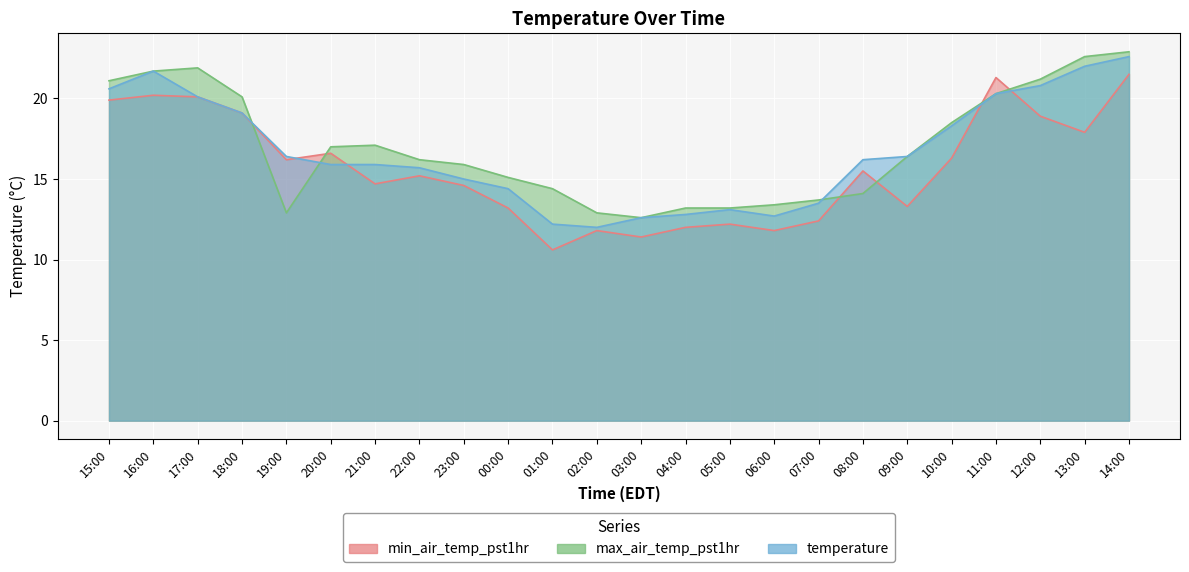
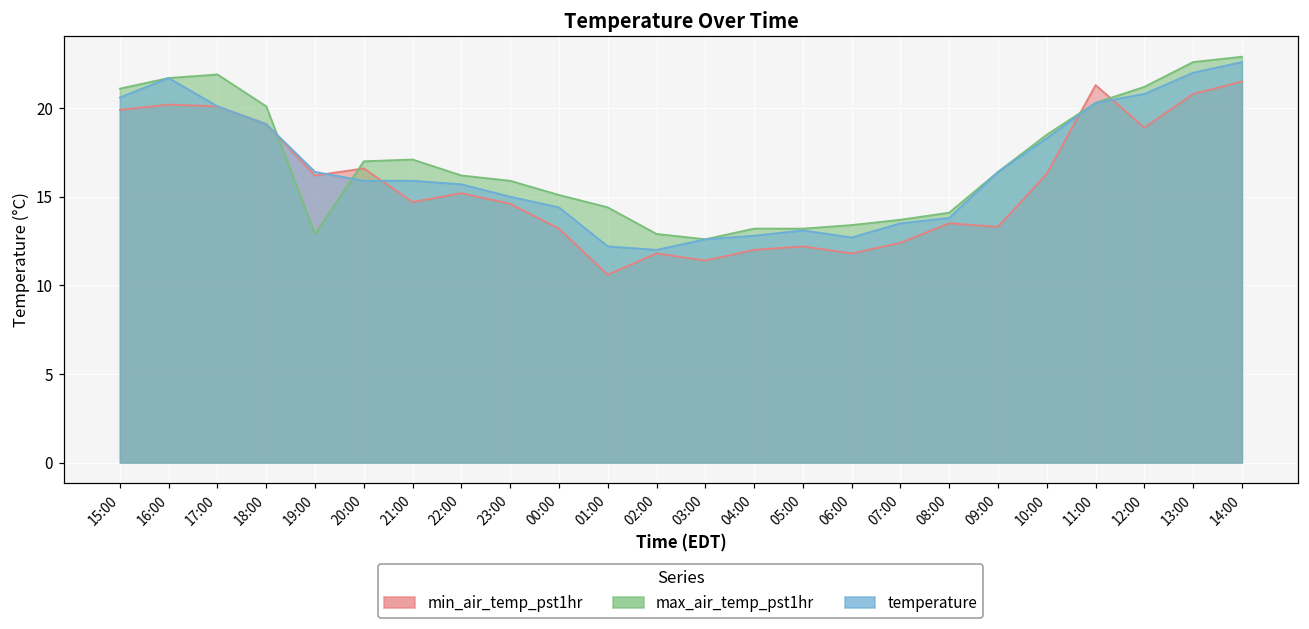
min_air_temp_pst1hr, 08:00: 15.5 -> 13.5
temperature, 08:00: 16.2 -> 13.8
min_air_temp_pst1hr, 13:00: 17.9 -> 20.8
